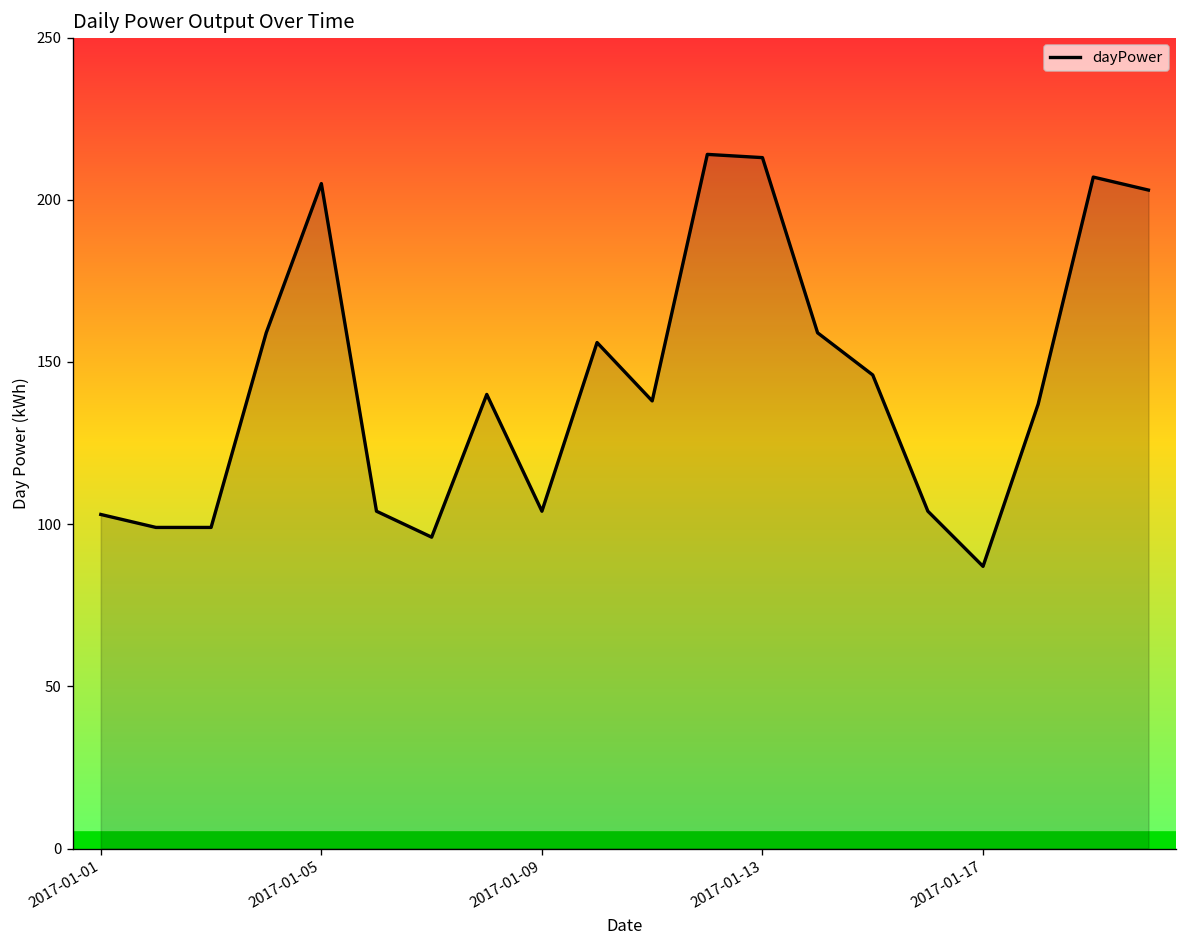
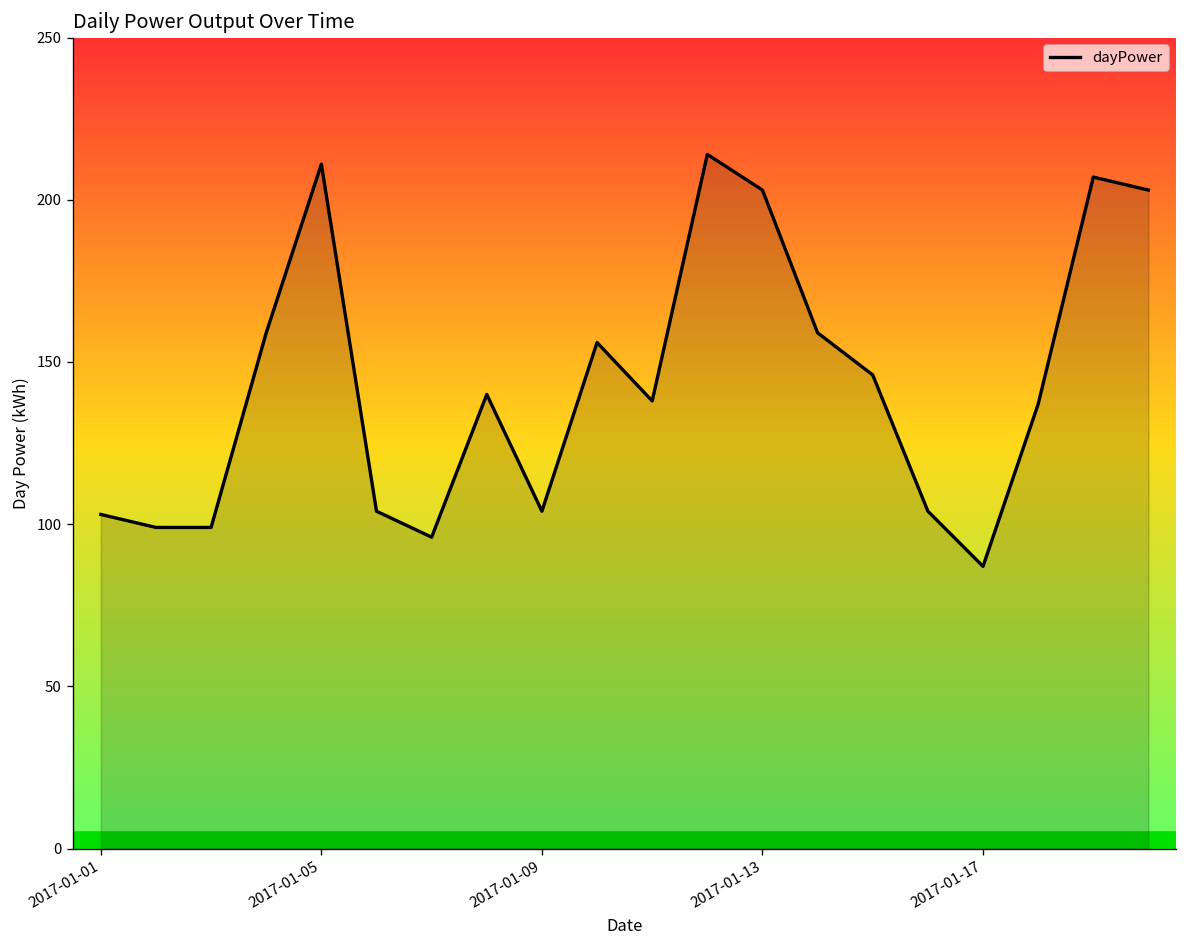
2017-01-05: 205 -> 211
2017-01-13: 213 -> 203
